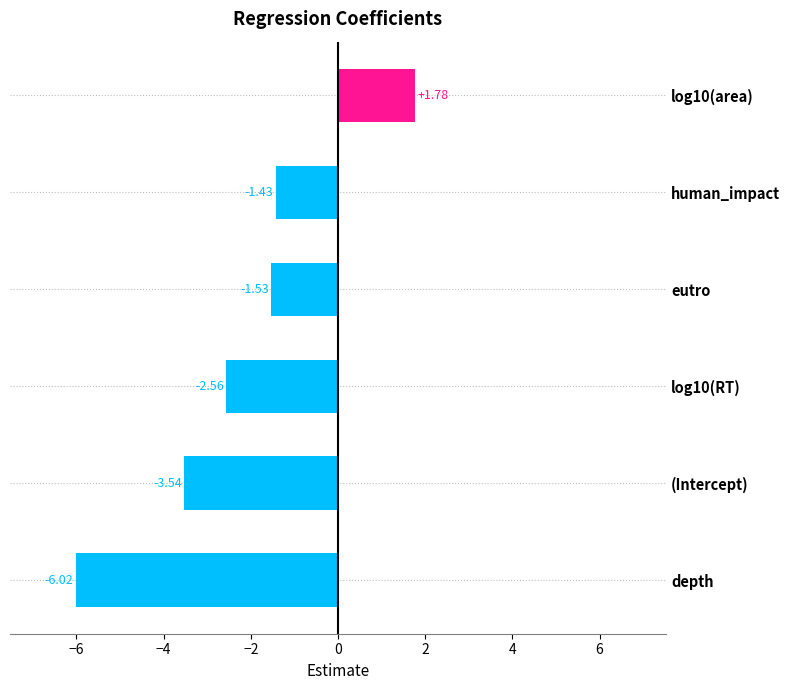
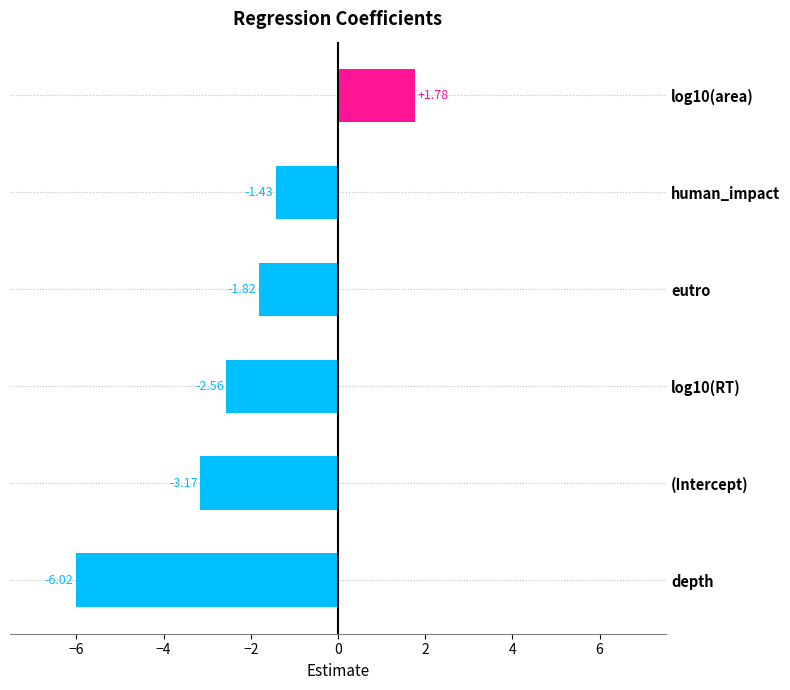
eutro: -1.53 -> -1.82
(Intercept): -3.54 -> -3.17
